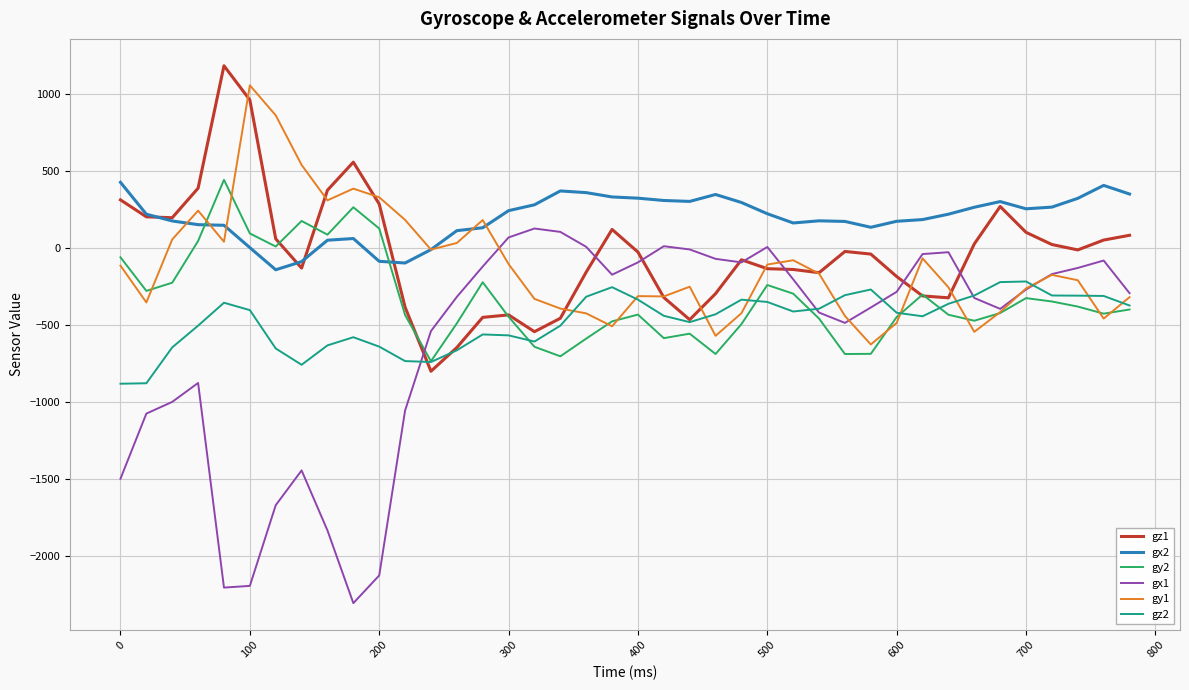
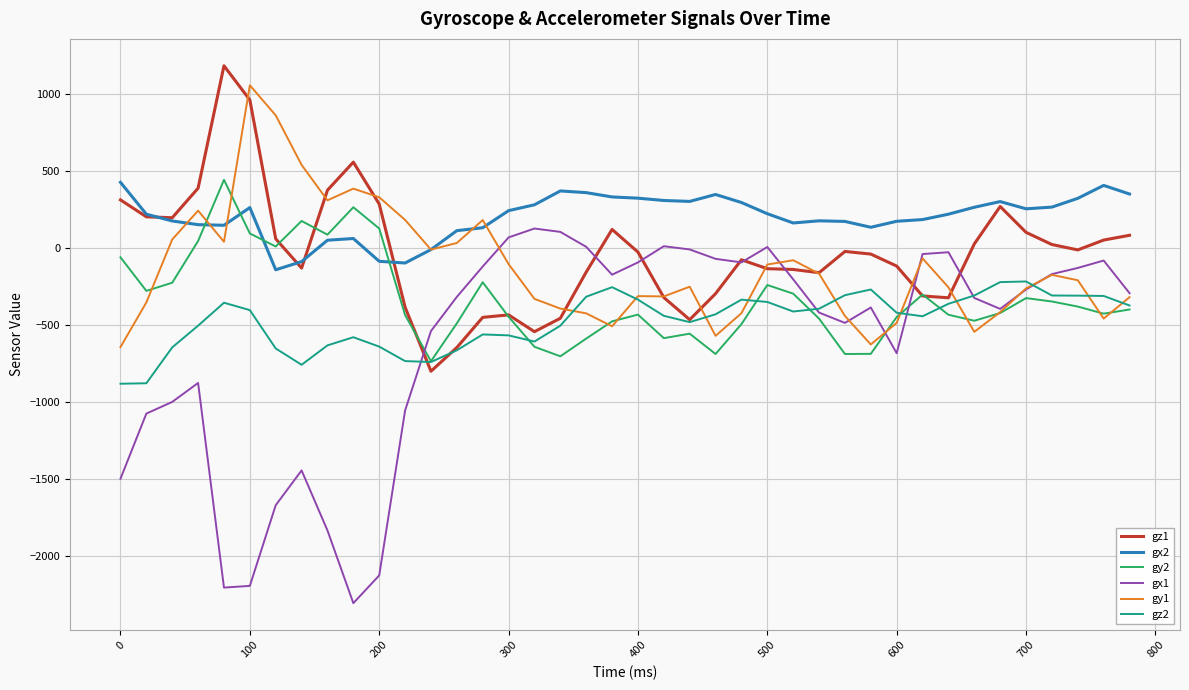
gy1, 0: -110 -> -640
gx2, 100: 10 -> 270
gz1, 600: -180 -> -120
gx1, 600: -280 -> -680
